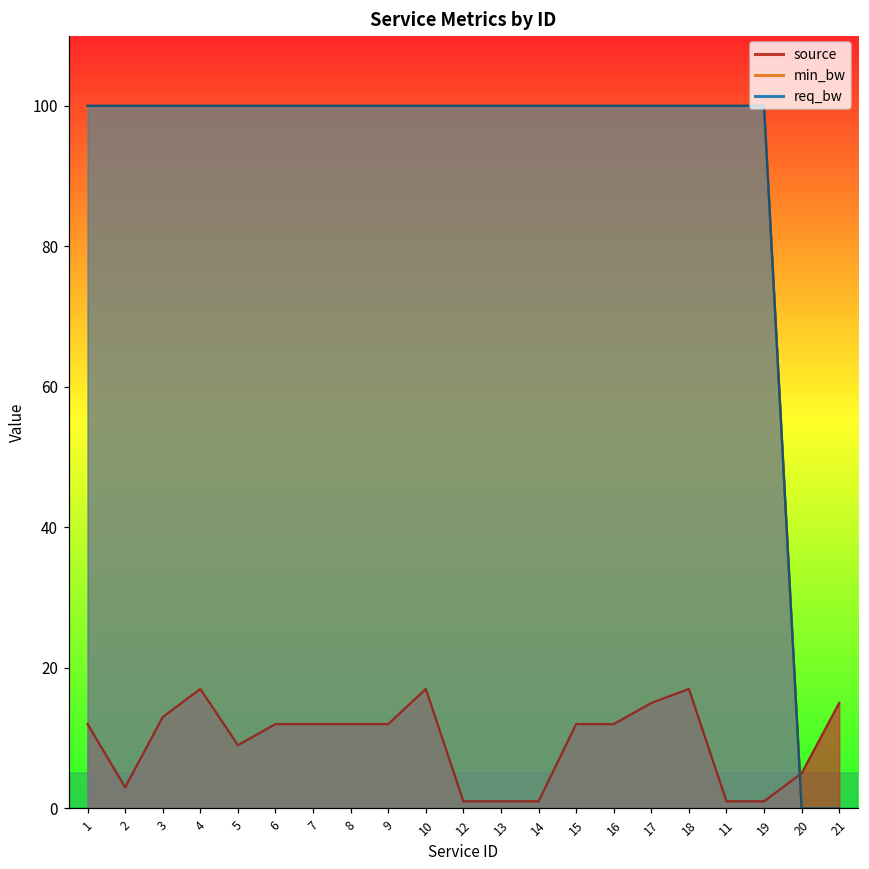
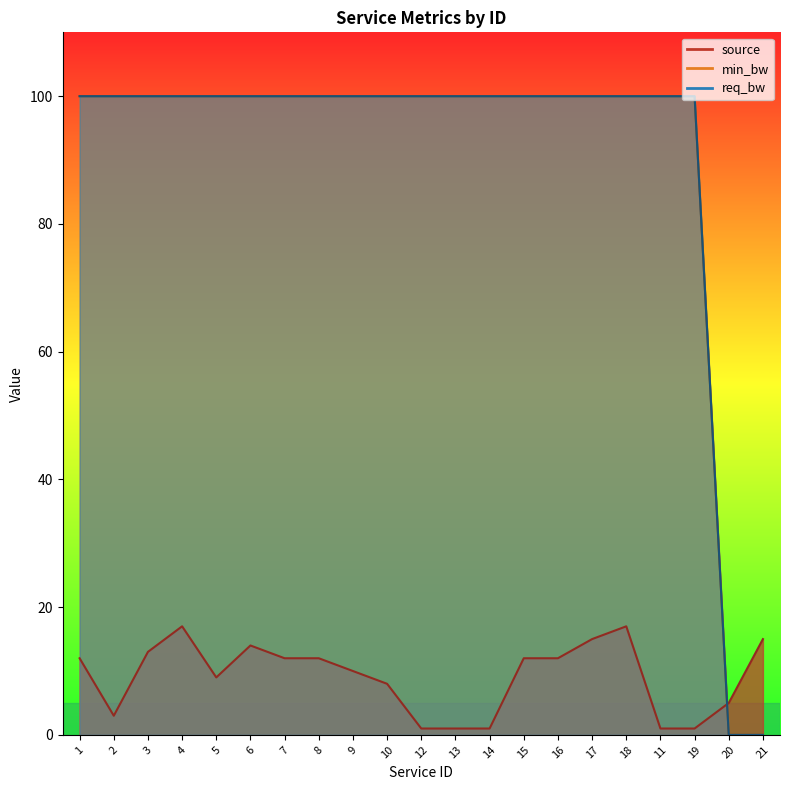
source, 6: 12 -> 14
source, 9: 12 -> 10
source, 10: 17 -> 8
